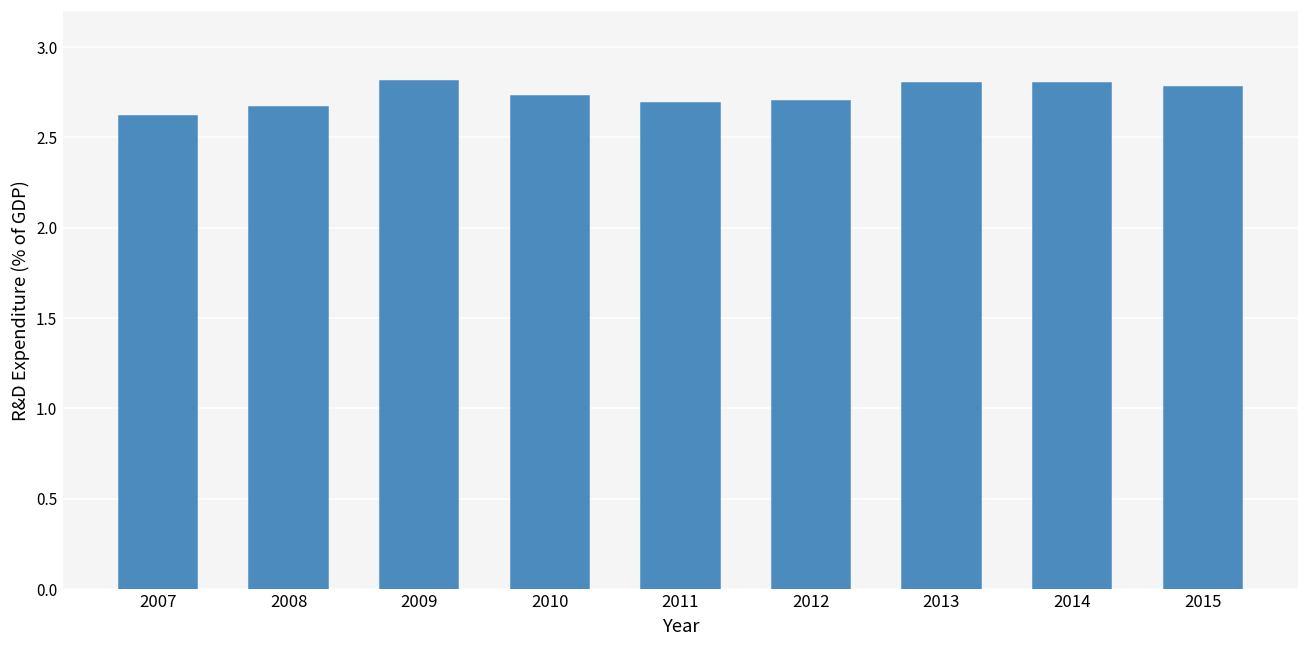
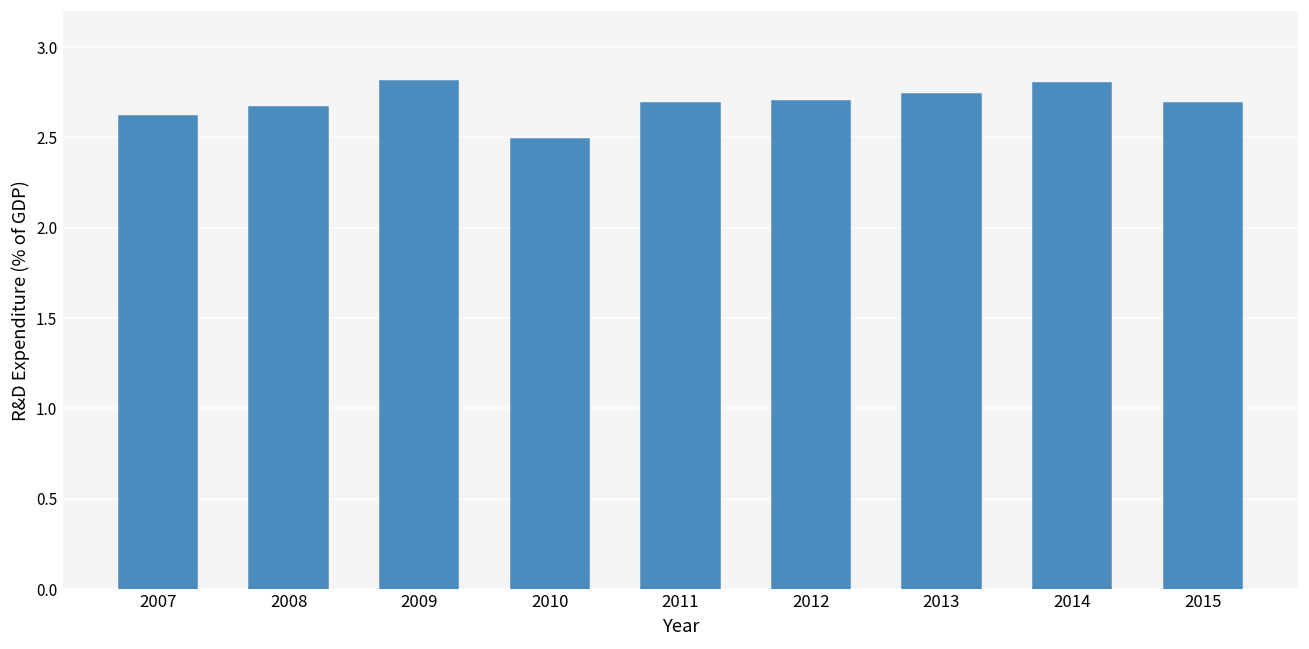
2010: 2.73 -> 2.49
2013: 2.80 -> 2.74
2015: 2.78 -> 2.69
